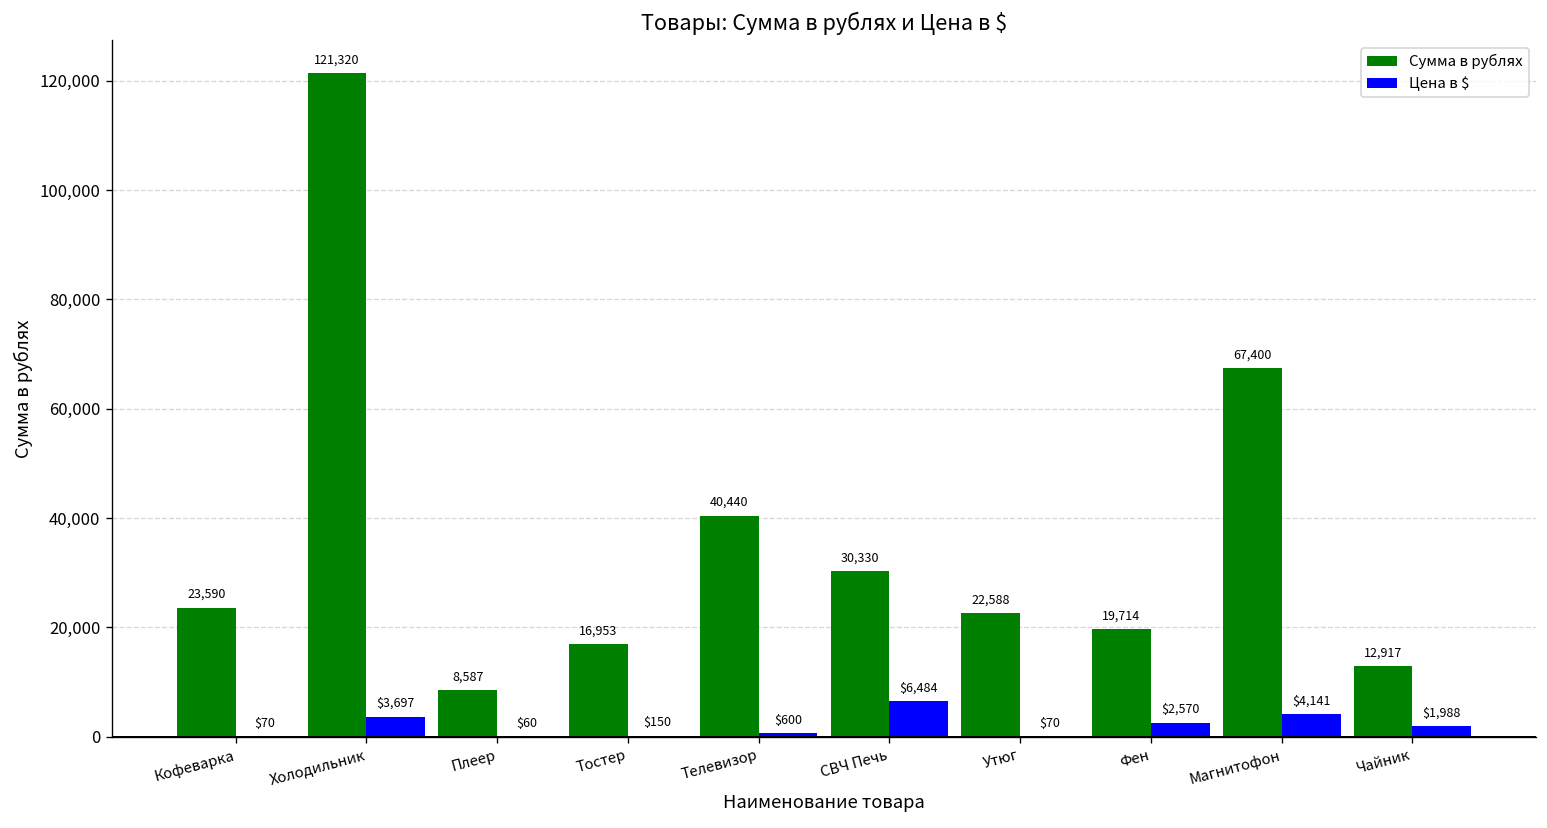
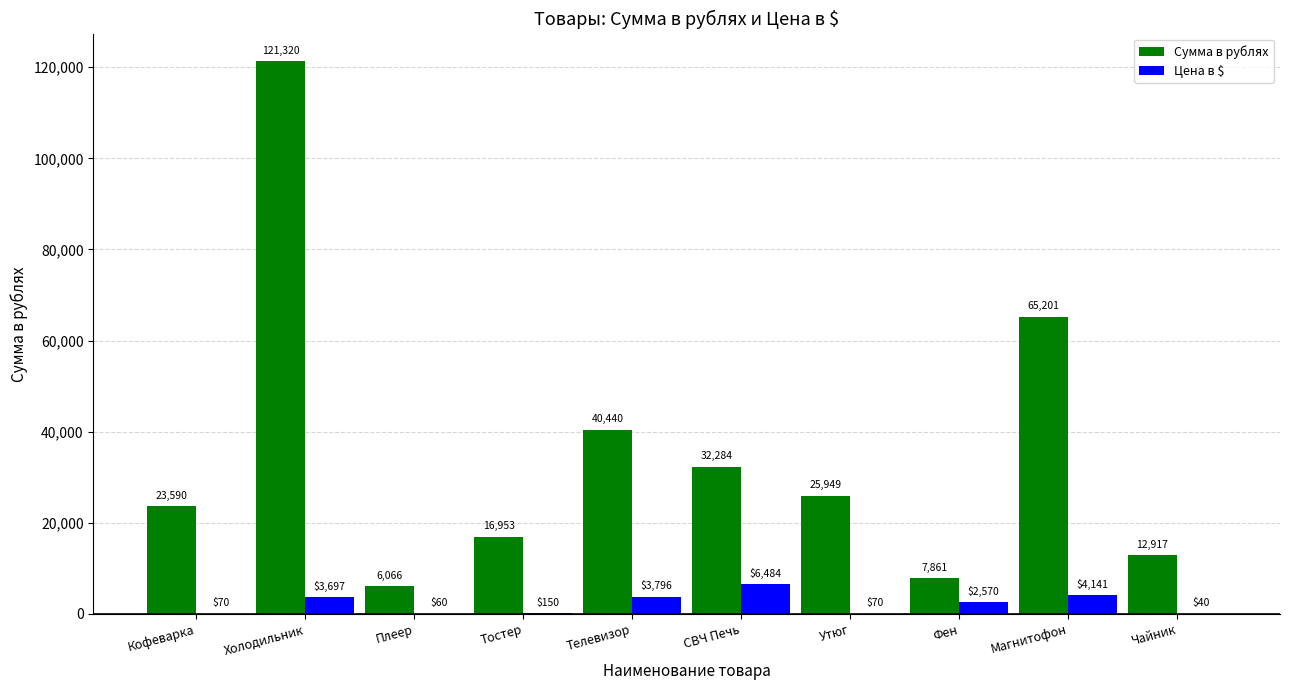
Сумма в рублях, Плеер: 8,587 -> 6,066
Цена в $, Телевизор: $600 -> $3,796
Сумма в рублях, СВЧ Печь: 30,330 -> 32,284
Сумма в рублях, Утюг: 22,588 -> 25,949
Сумма в рублях, Фен: 19,714 -> 7,861
Сумма в рублях, Магнитофон: 67,400 -> 65,201
Цена в $, Чайник: $1,988 -> $40
